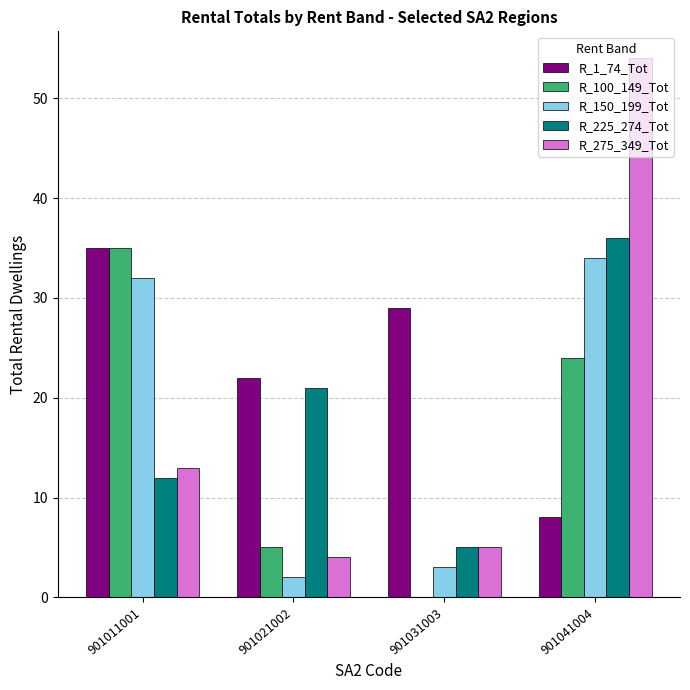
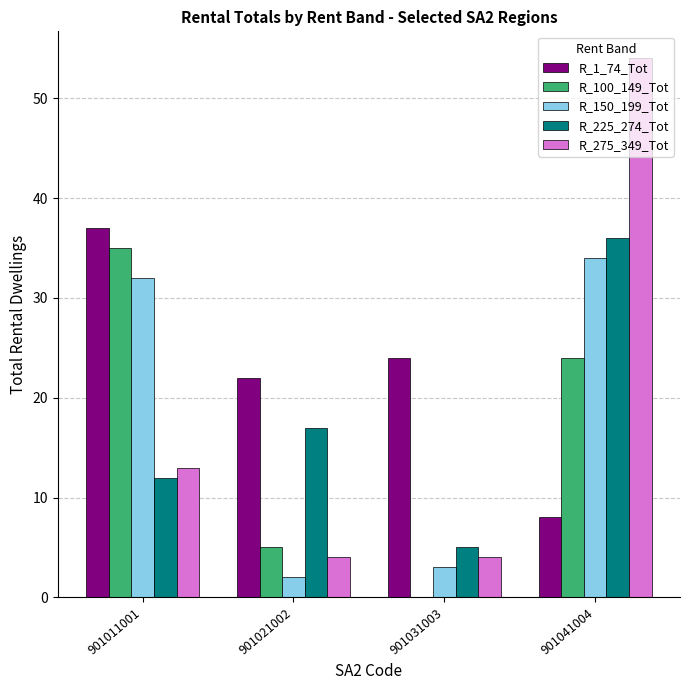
R_1_74_Tot, 901011001: 35 -> 37
R_225_274_Tot, 901021002: 21 -> 17
R_1_74_Tot, 901031003: 29 -> 24
R_275_349_Tot, 901031003: 5 -> 4
